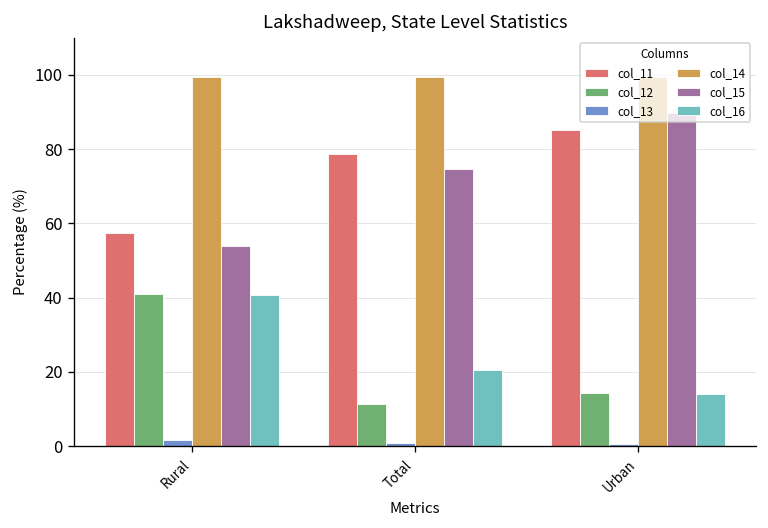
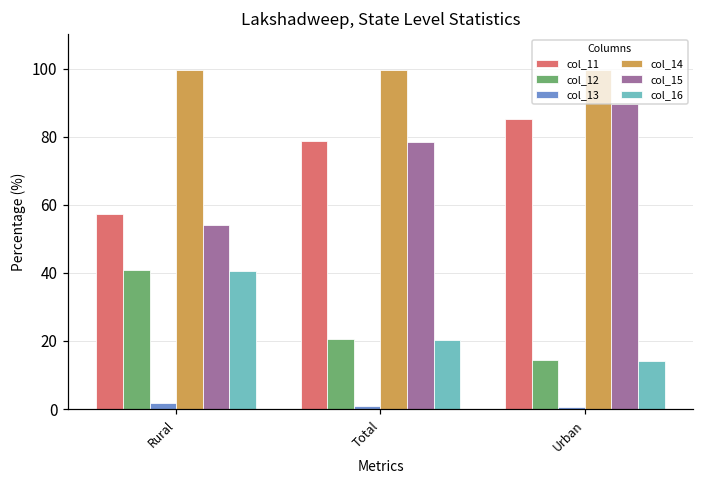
col_12, Total: 11 -> 21
col_15, Total: 75 -> 78
